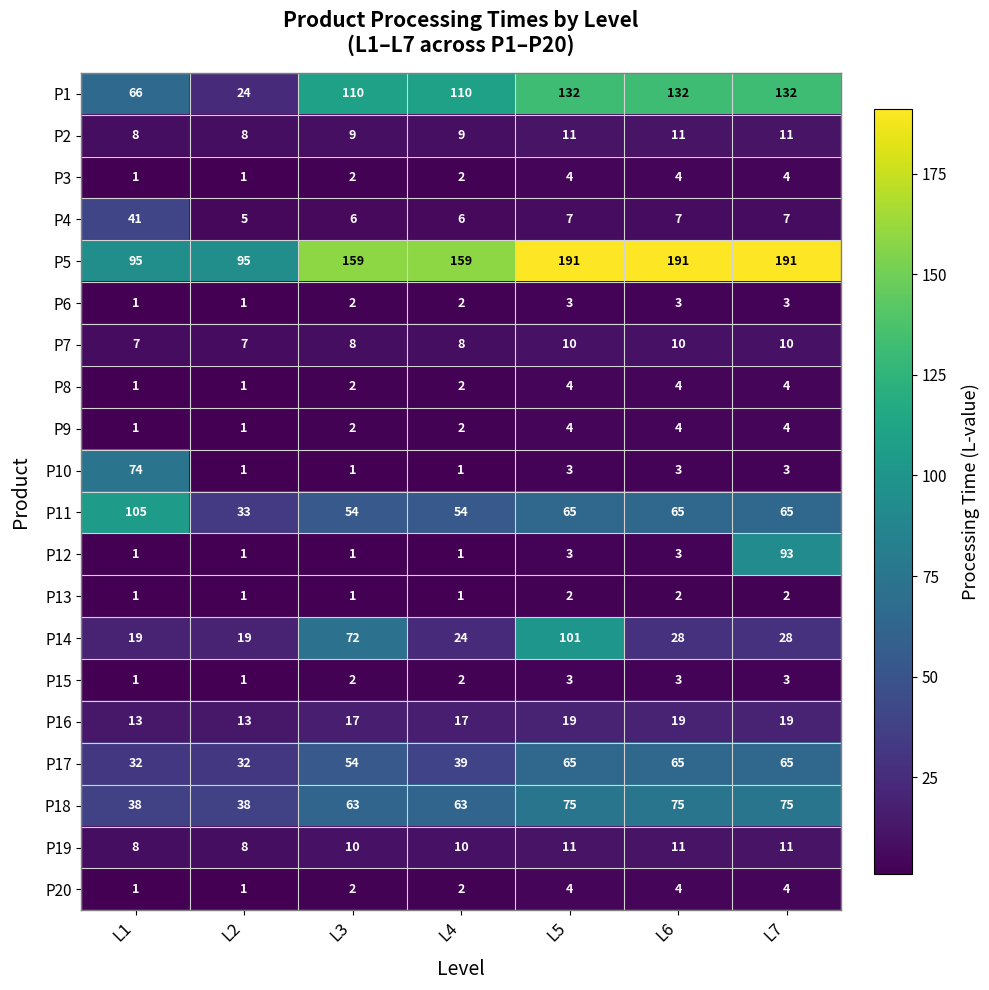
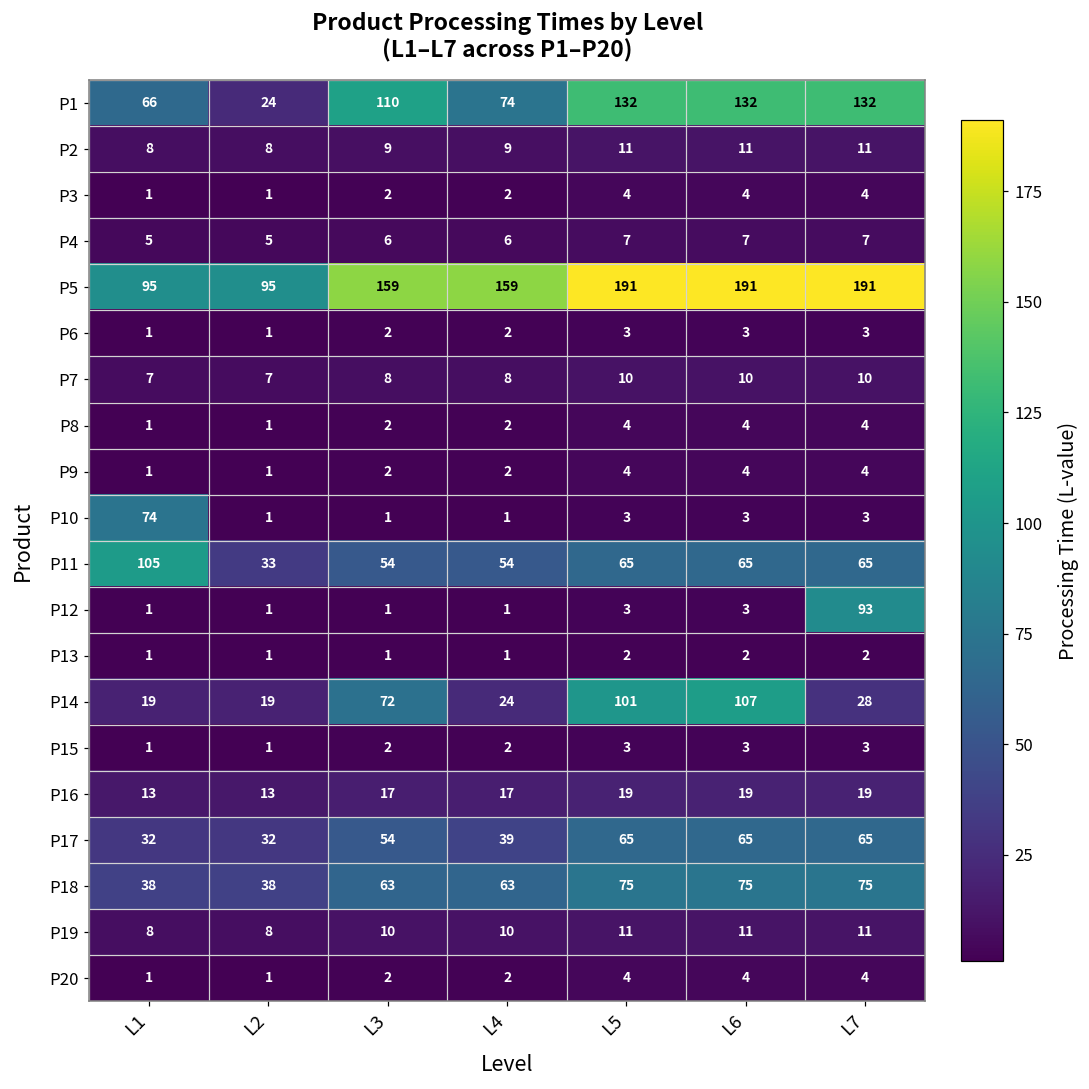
P1, L4: 110 -> 74
P4, L1: 41 -> 5
P14, L6: 28 -> 107
